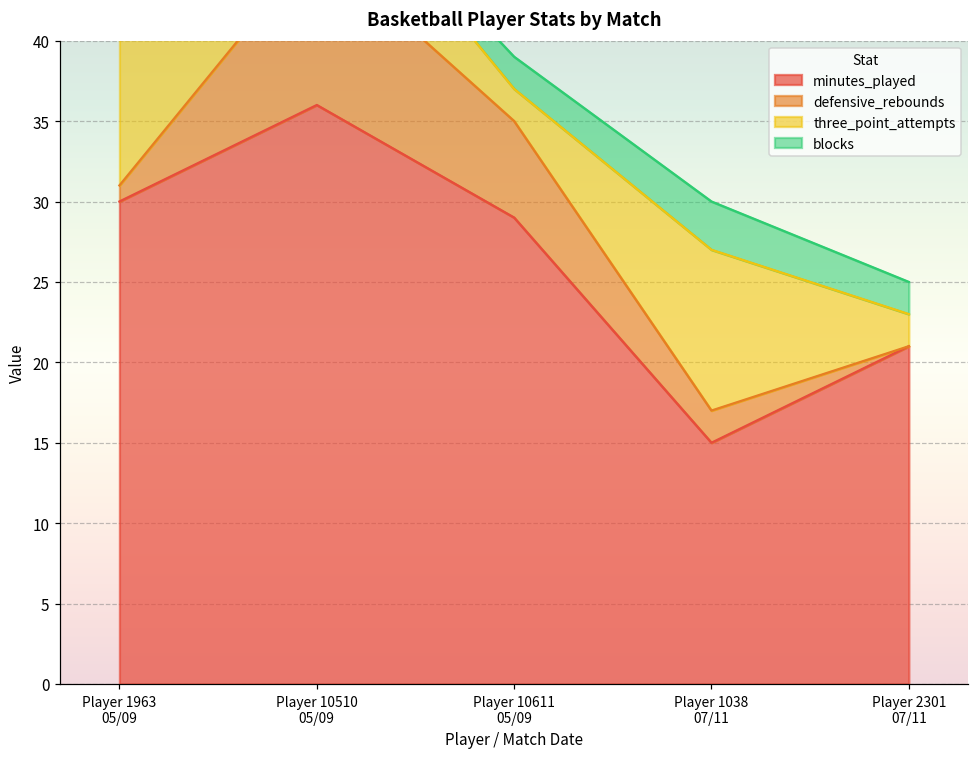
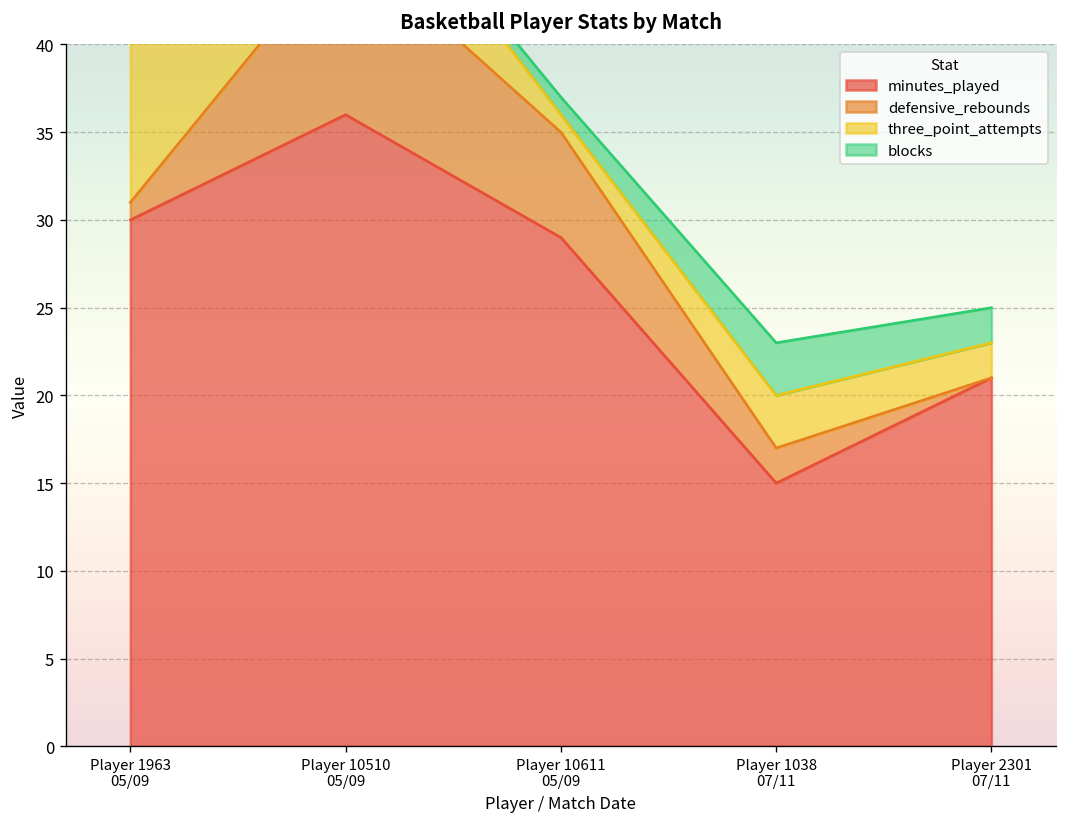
three_point_attempts, Player 10611 05/09: 2 -> 1
blocks, Player 10611 05/09: 2 -> 1
three_point_attempts, Player 1038 07/11: 10 -> 3
